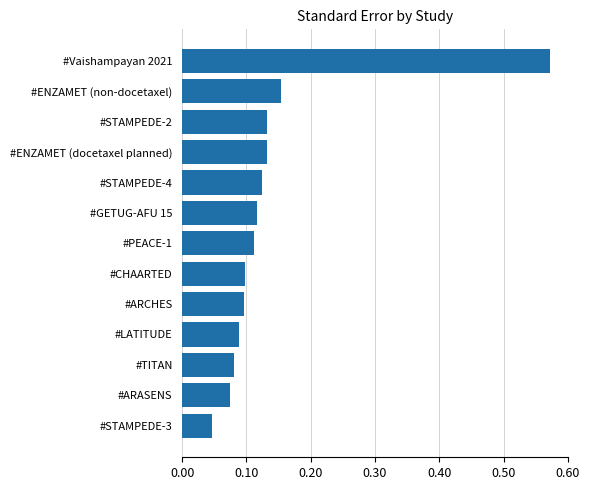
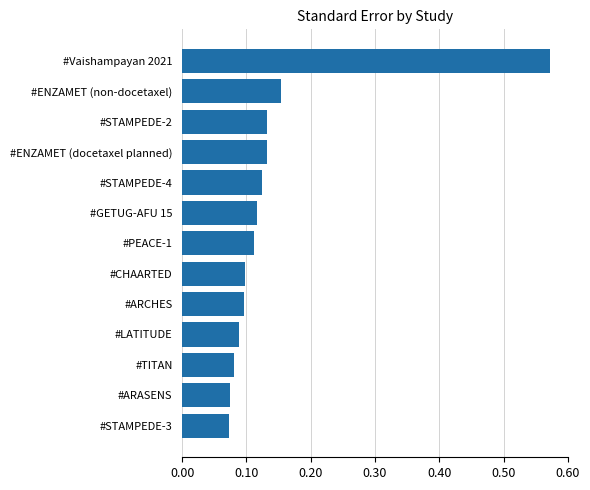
#STAMPEDE-3: 0.05 -> 0.07
